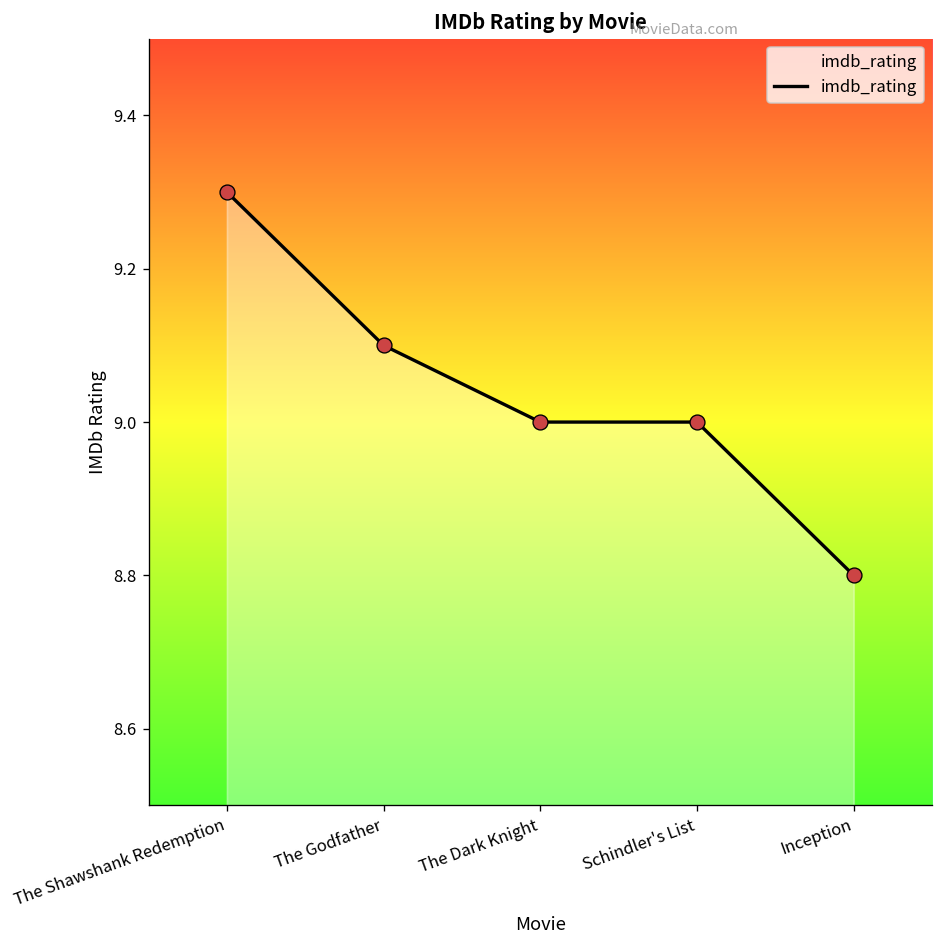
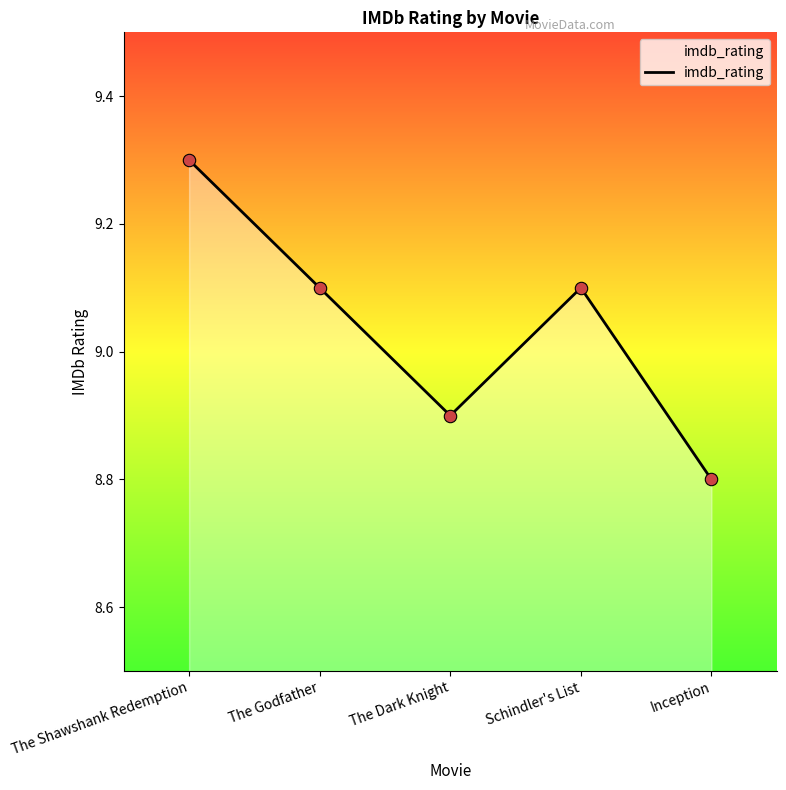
The Dark Knight: 9.0 -> 8.9
Schindler's List: 9.0 -> 9.1
